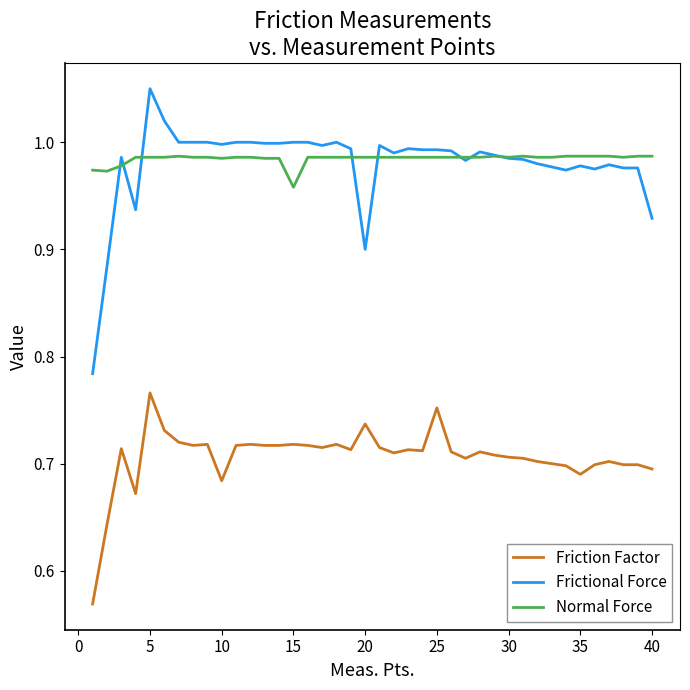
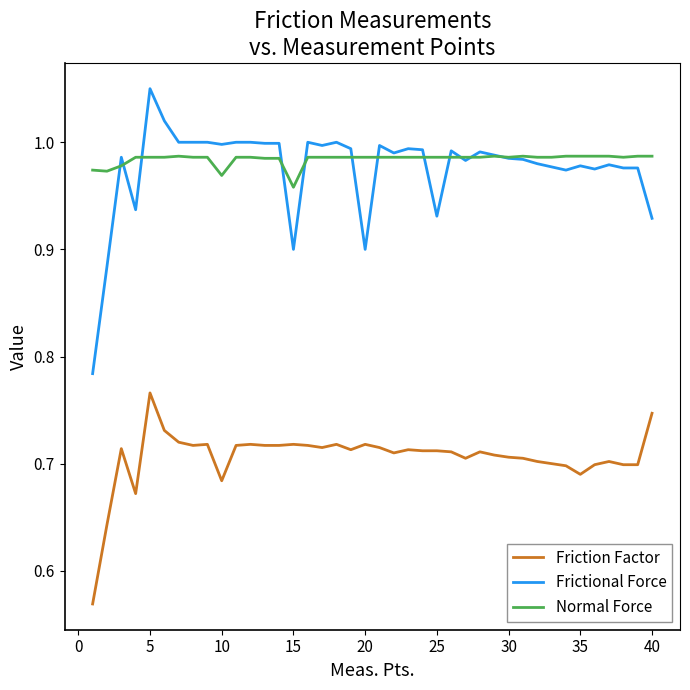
Normal Force, 10: 0.985 -> 0.969
Frictional Force, 15: 1.0 -> 0.9
Friction Factor, 20: 0.737 -> 0.718
Friction Factor, 25: 0.752 -> 0.712
Frictional Force, 25: 0.993 -> 0.931
Friction Factor, 40: 0.695 -> 0.747
